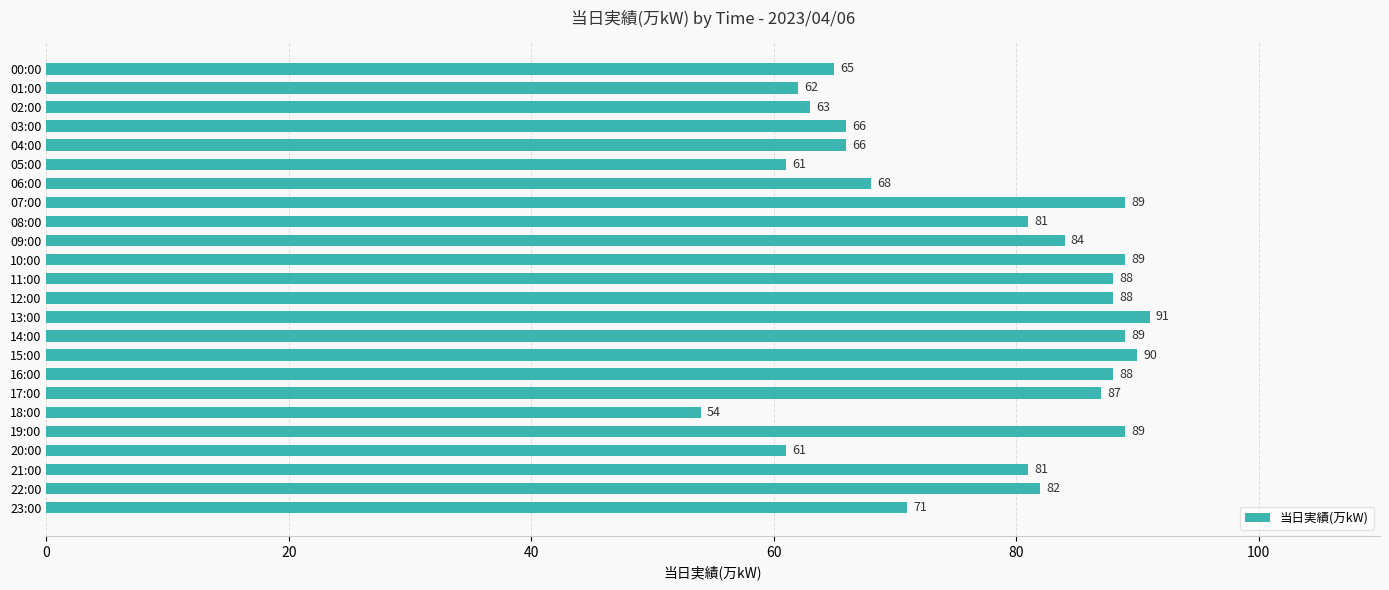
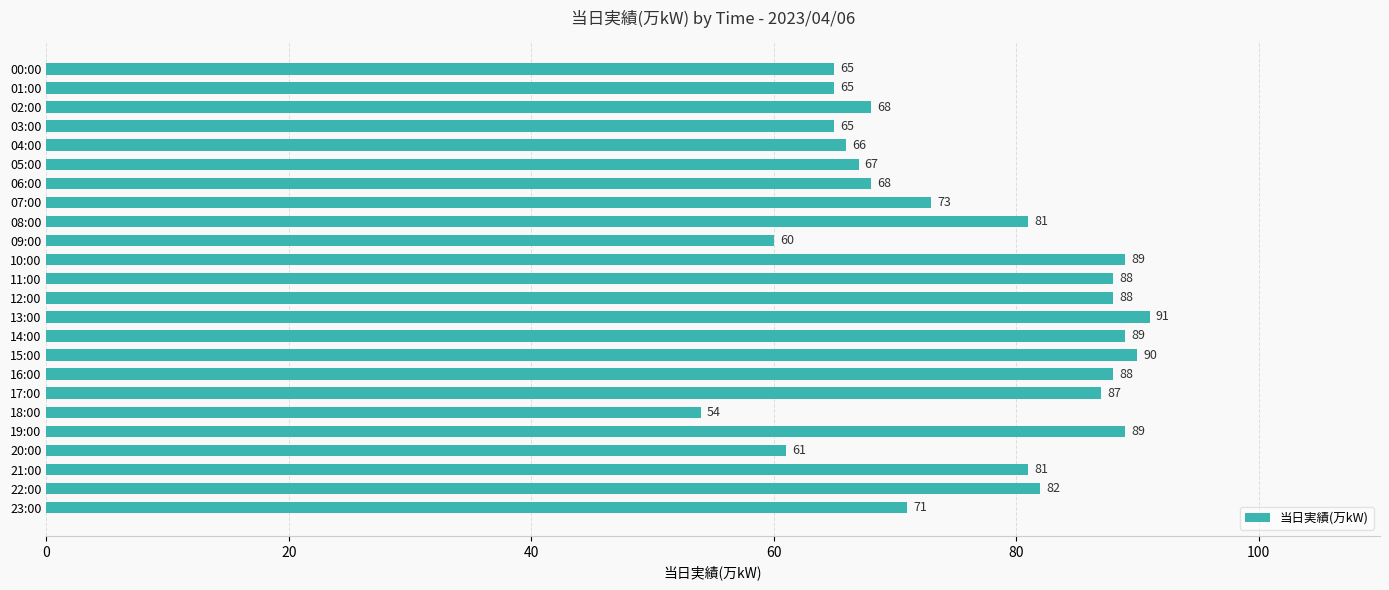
01:00: 62 -> 65
02:00: 63 -> 68
03:00: 66 -> 65
05:00: 61 -> 67
07:00: 89 -> 73
09:00: 84 -> 60
